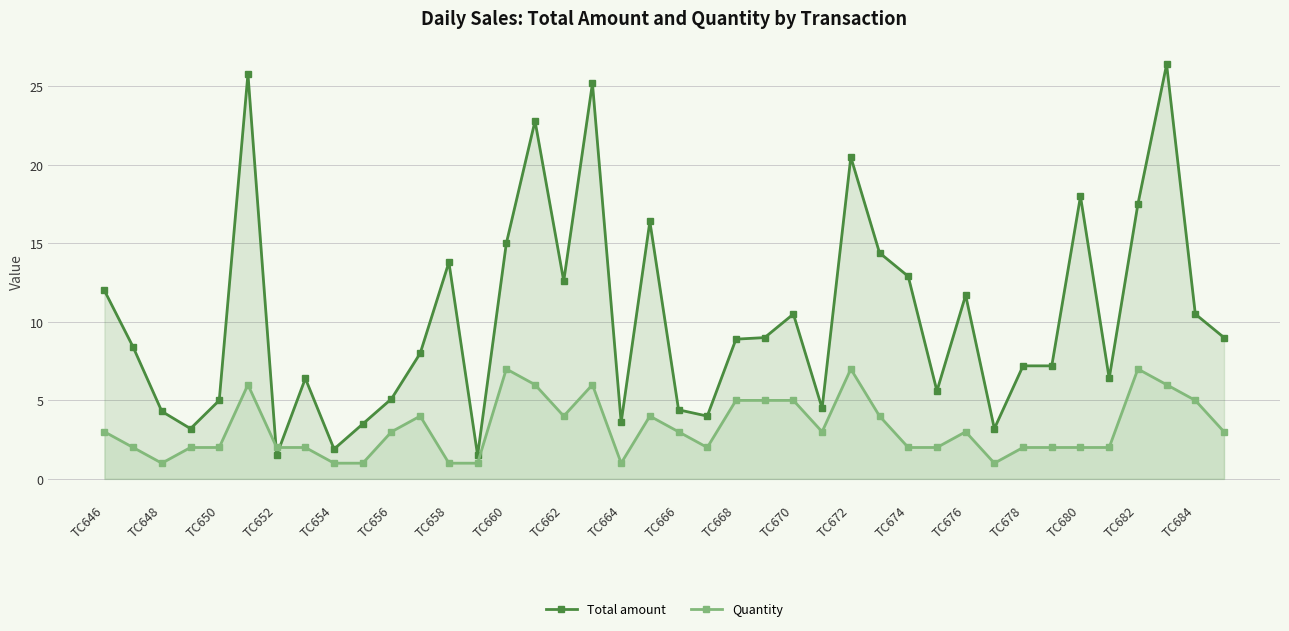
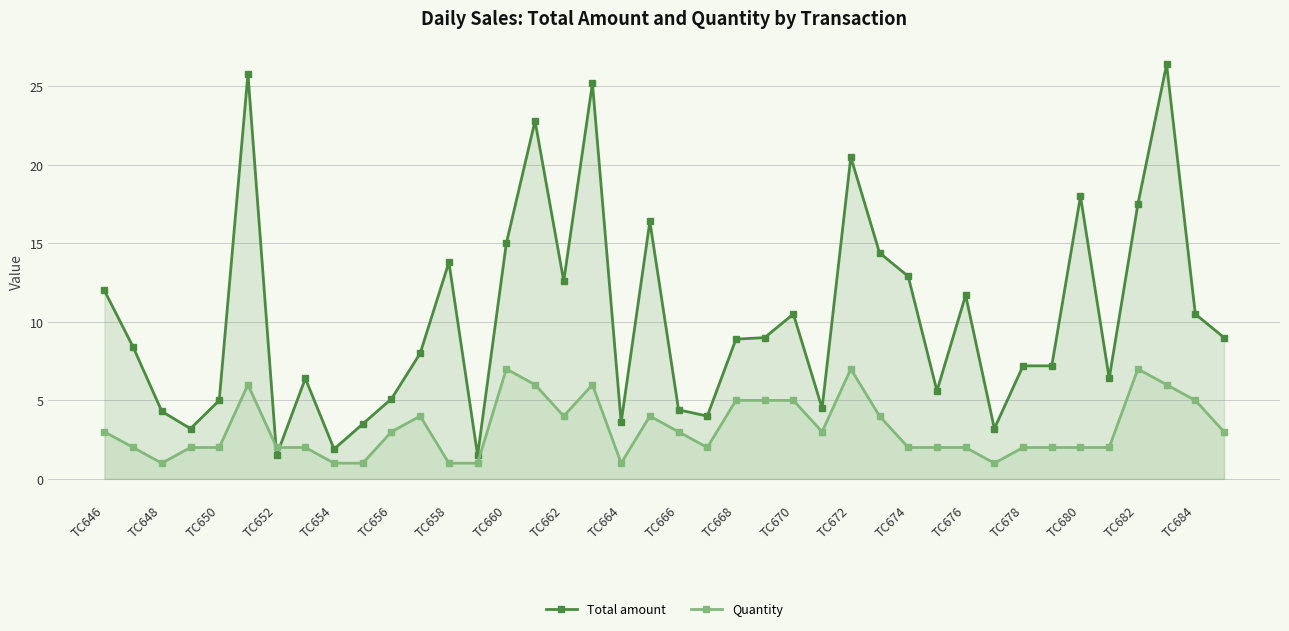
Quantity, TC676: 3 -> 2
